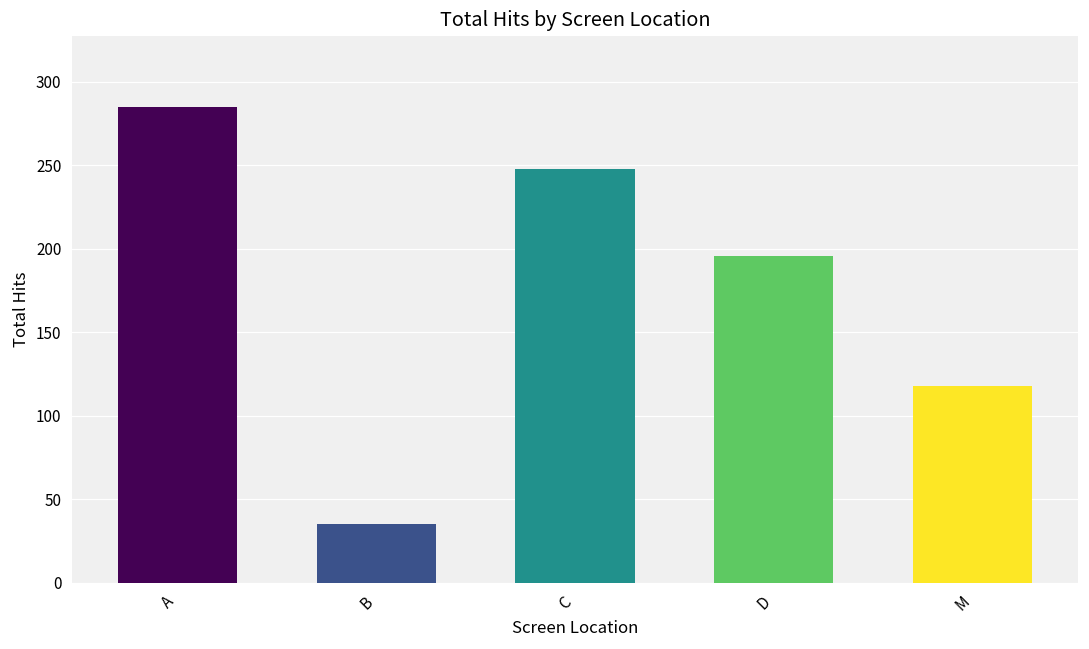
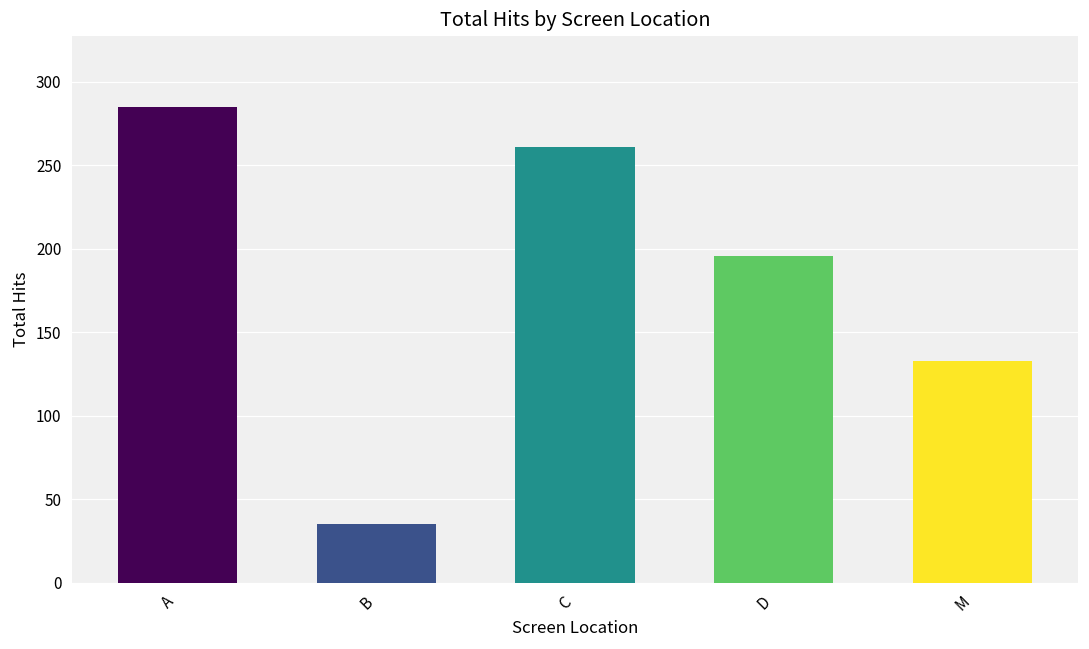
C: 248 -> 261
M: 118 -> 133
